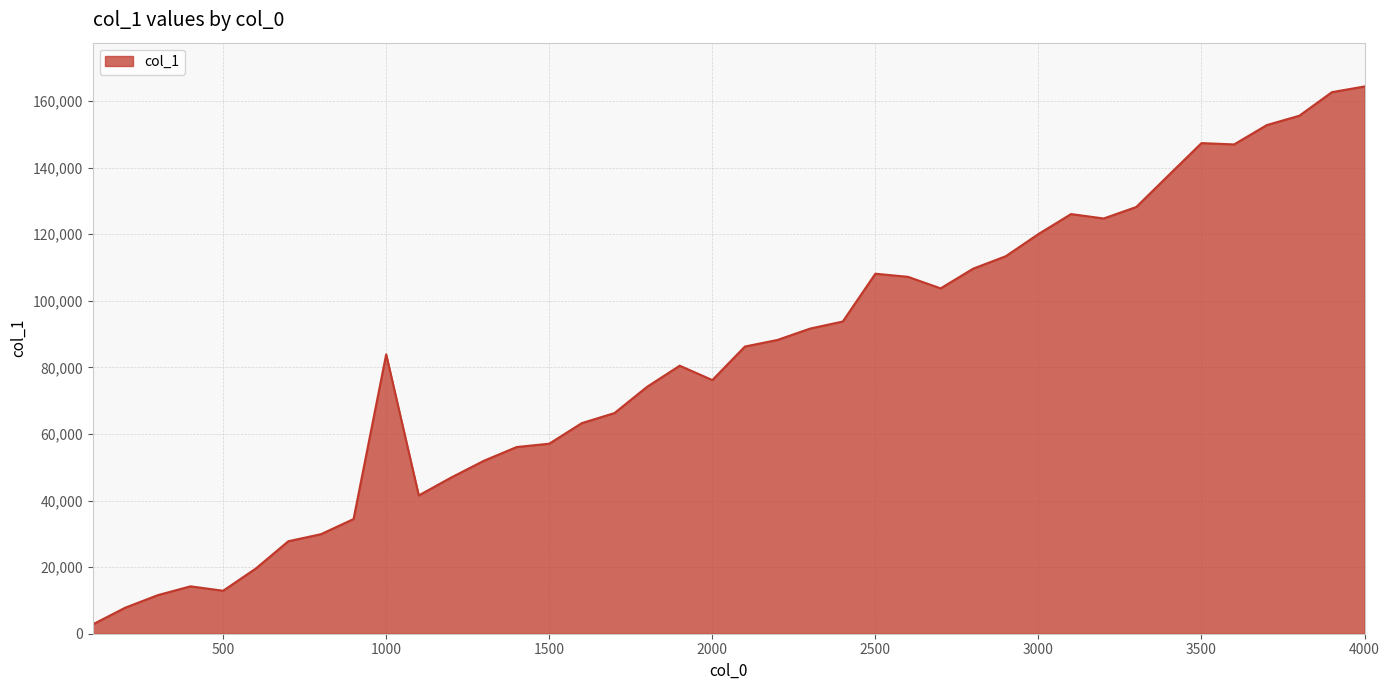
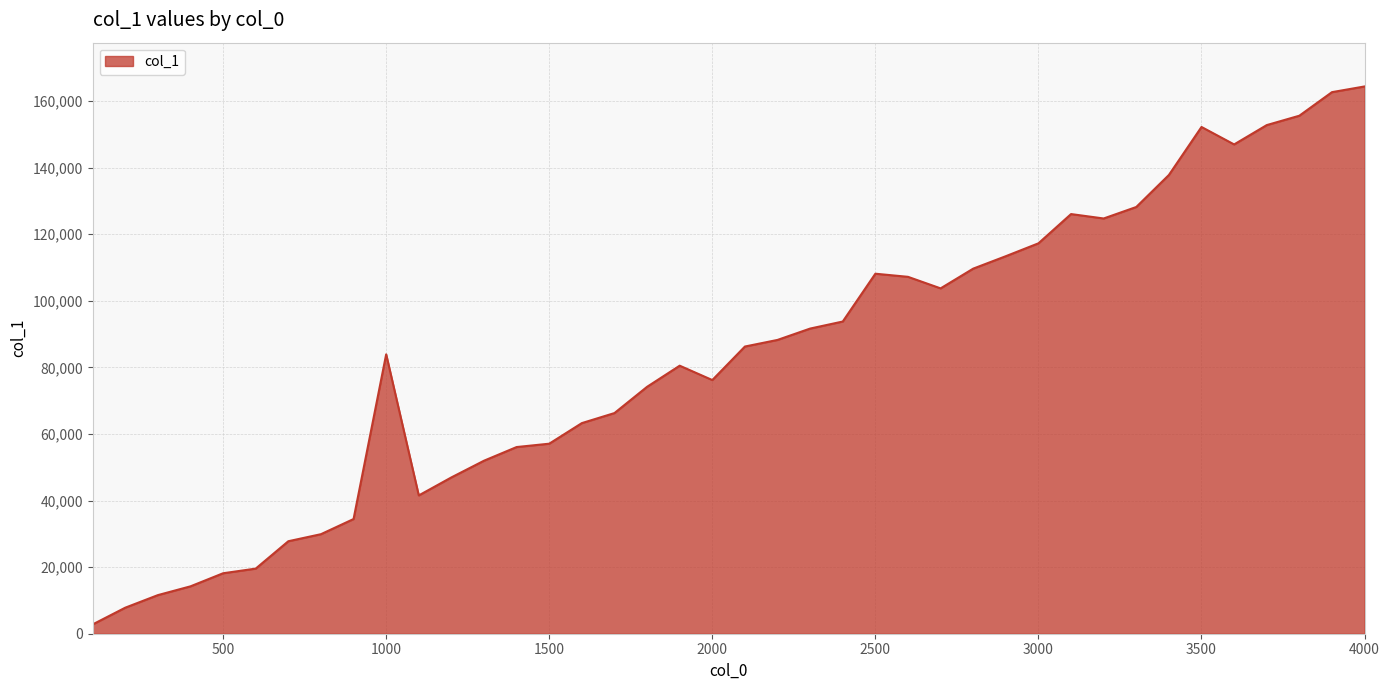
500: 13,000 -> 18,000
3000: 120,000 -> 117,000
3500: 147,000 -> 152,000
